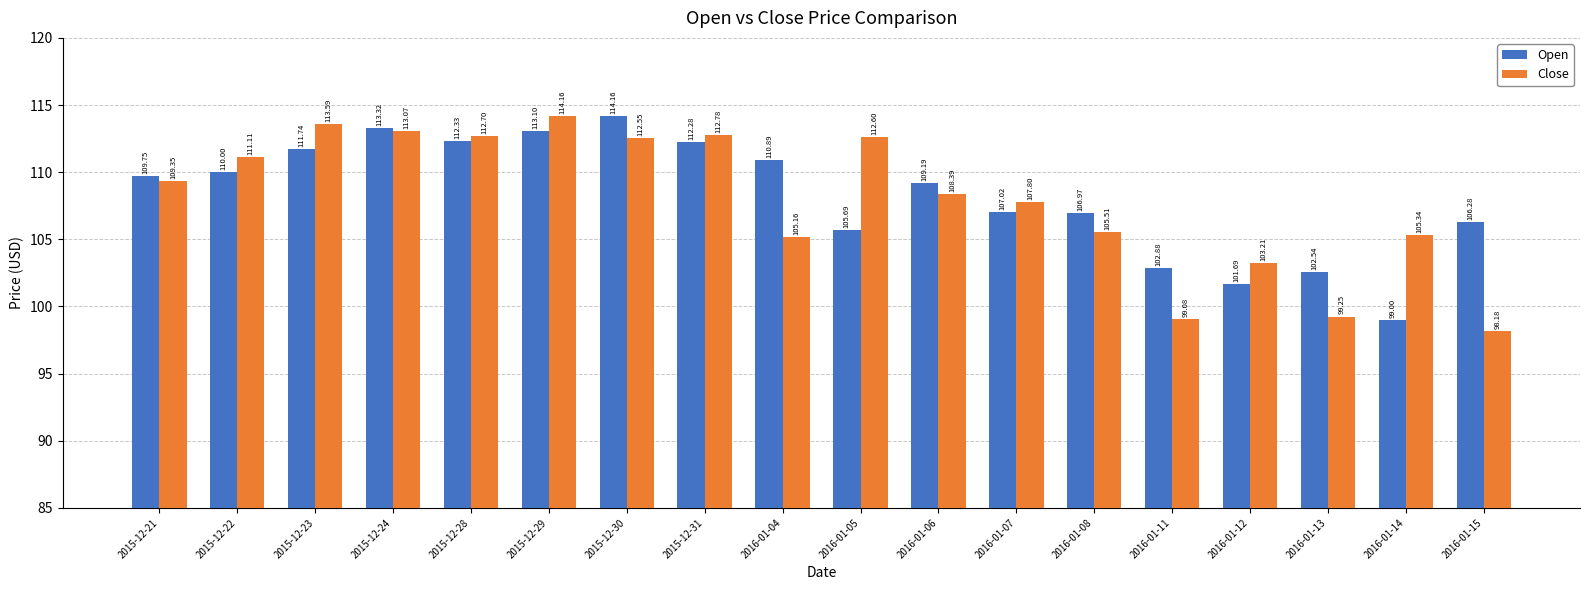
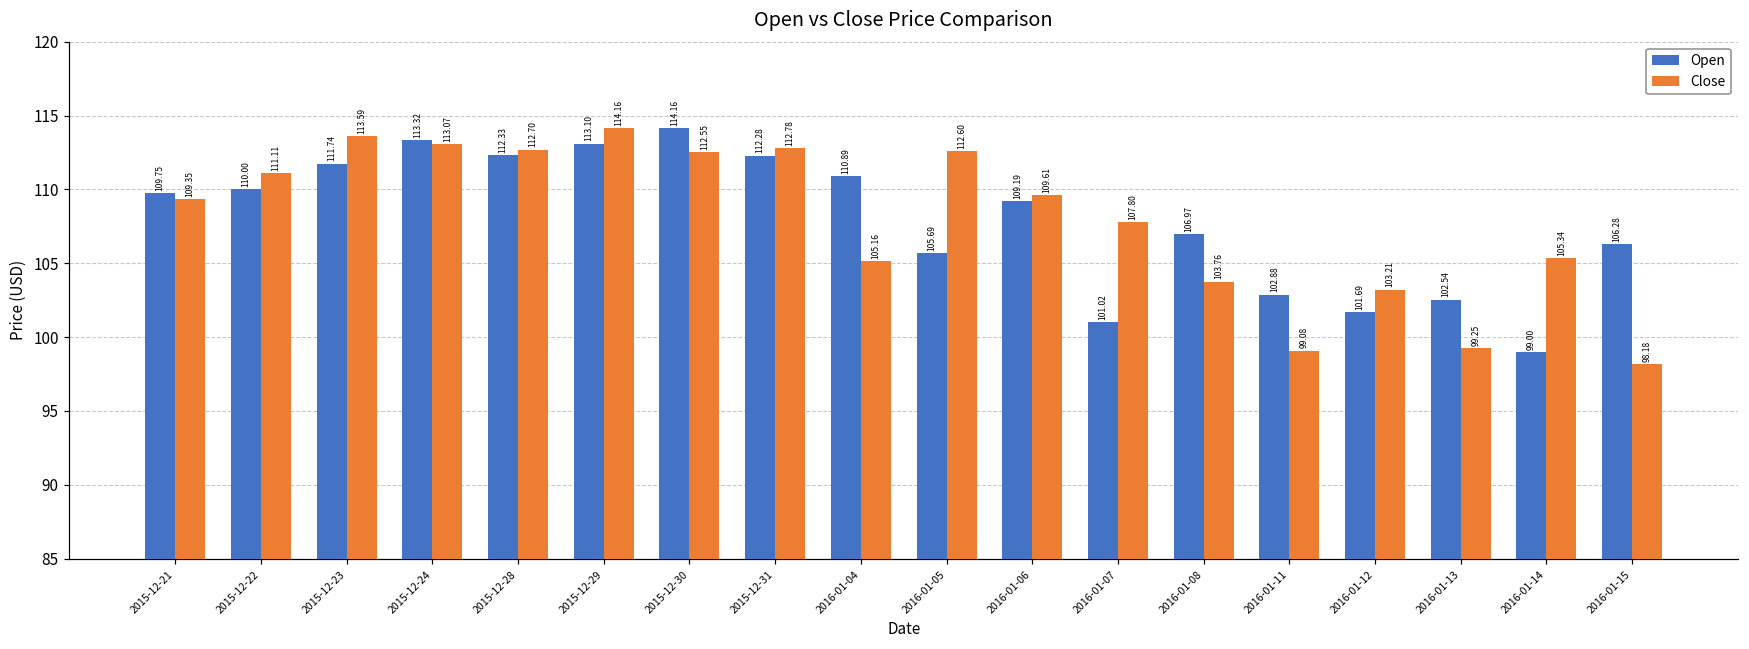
Close, 2016-01-06: 108.39 -> 109.61
Open, 2016-01-07: 107.02 -> 101.02
Close, 2016-01-08: 105.51 -> 103.76
